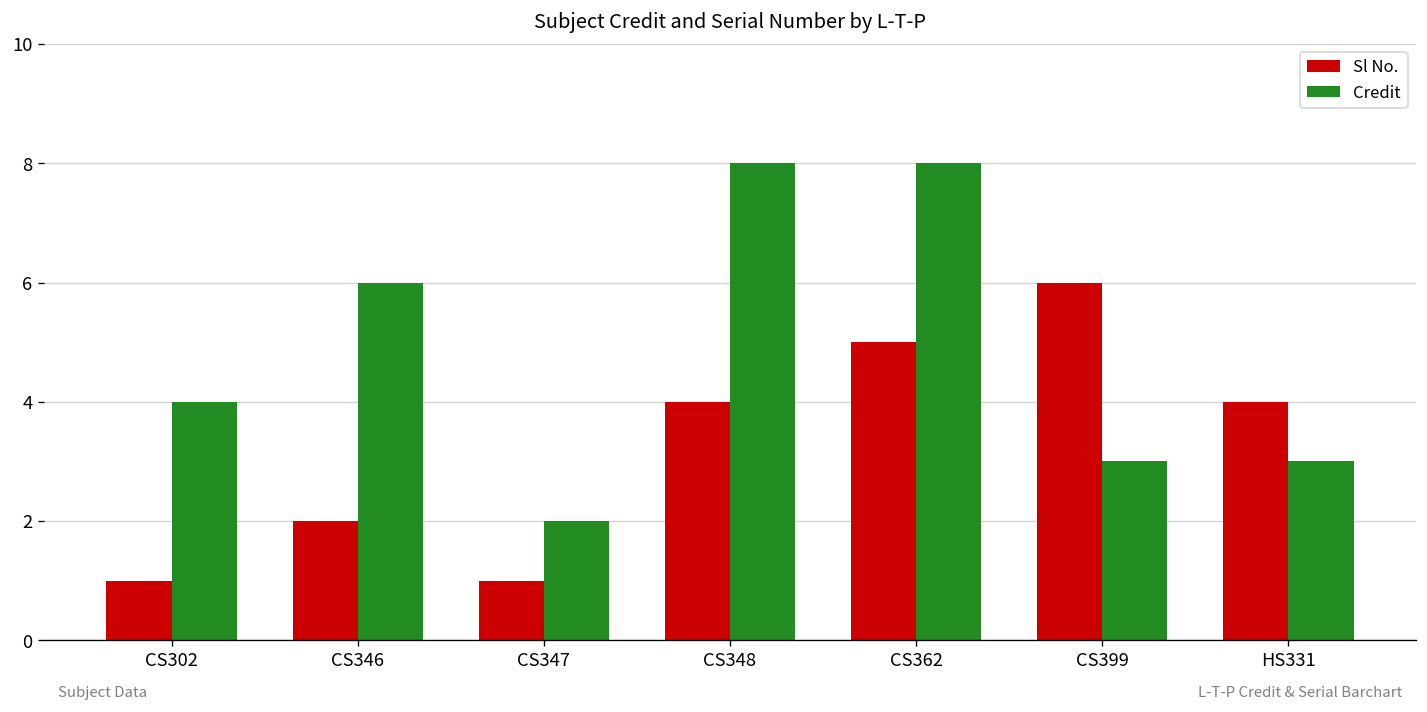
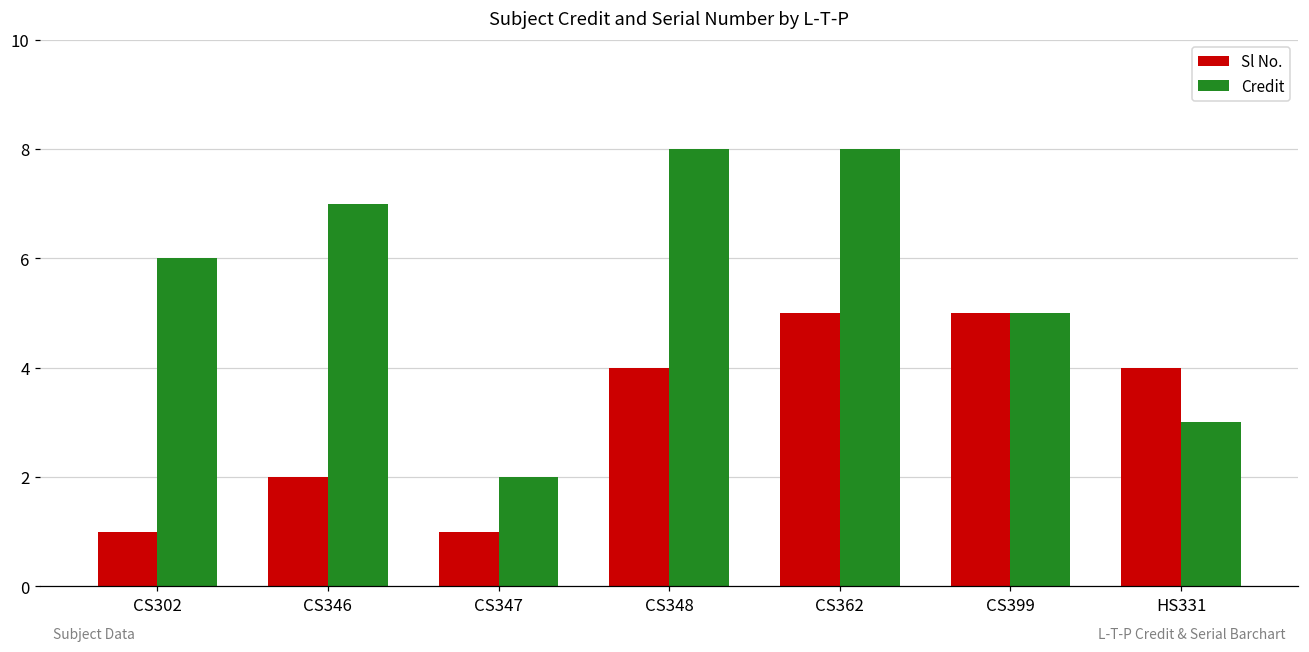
Credit, CS302: 4 -> 6
Credit, CS346: 6 -> 7
Sl No., CS399: 6 -> 5
Credit, CS399: 3 -> 5
